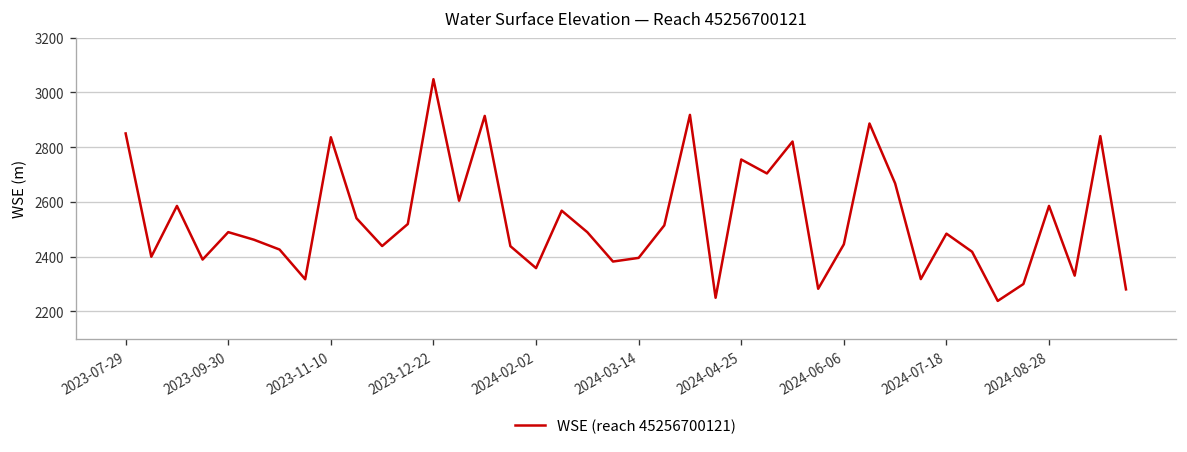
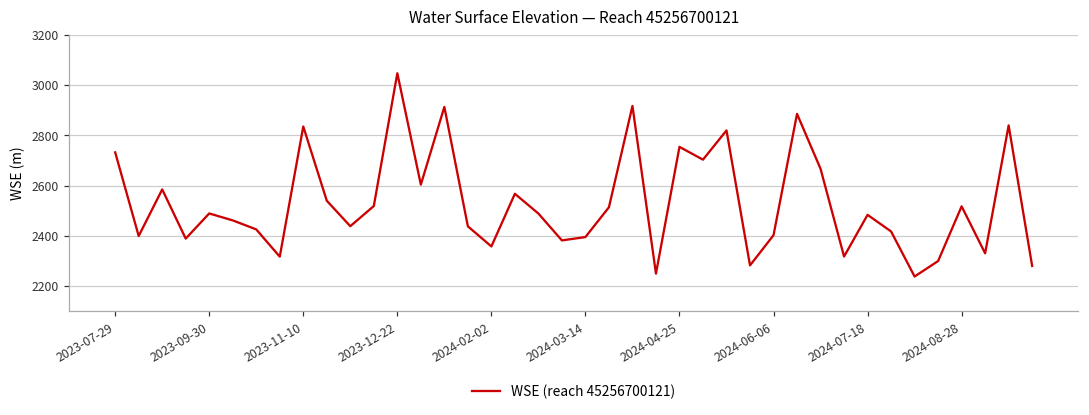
2023-07-29: 2850 -> 2730
2024-06-06: 2440 -> 2400
2024-08-28: 2590 -> 2520
